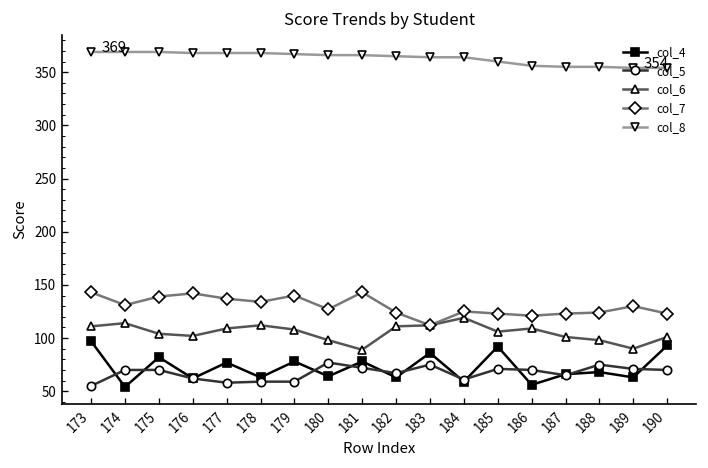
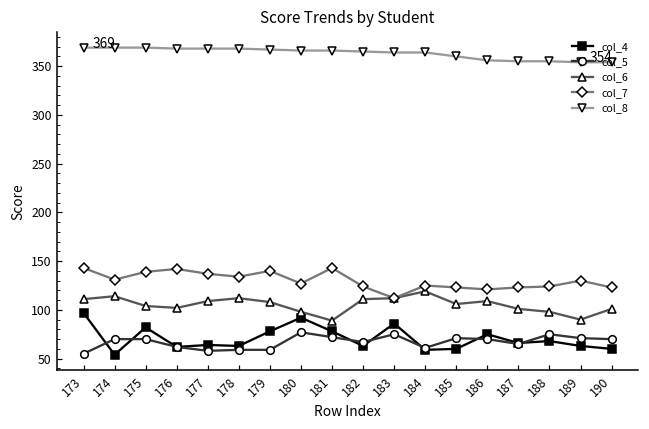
col_4, 177: 80 -> 60
col_4, 180: 60 -> 90
col_4, 185: 90 -> 60
col_4, 186: 60 -> 80
col_4, 190: 90 -> 60
